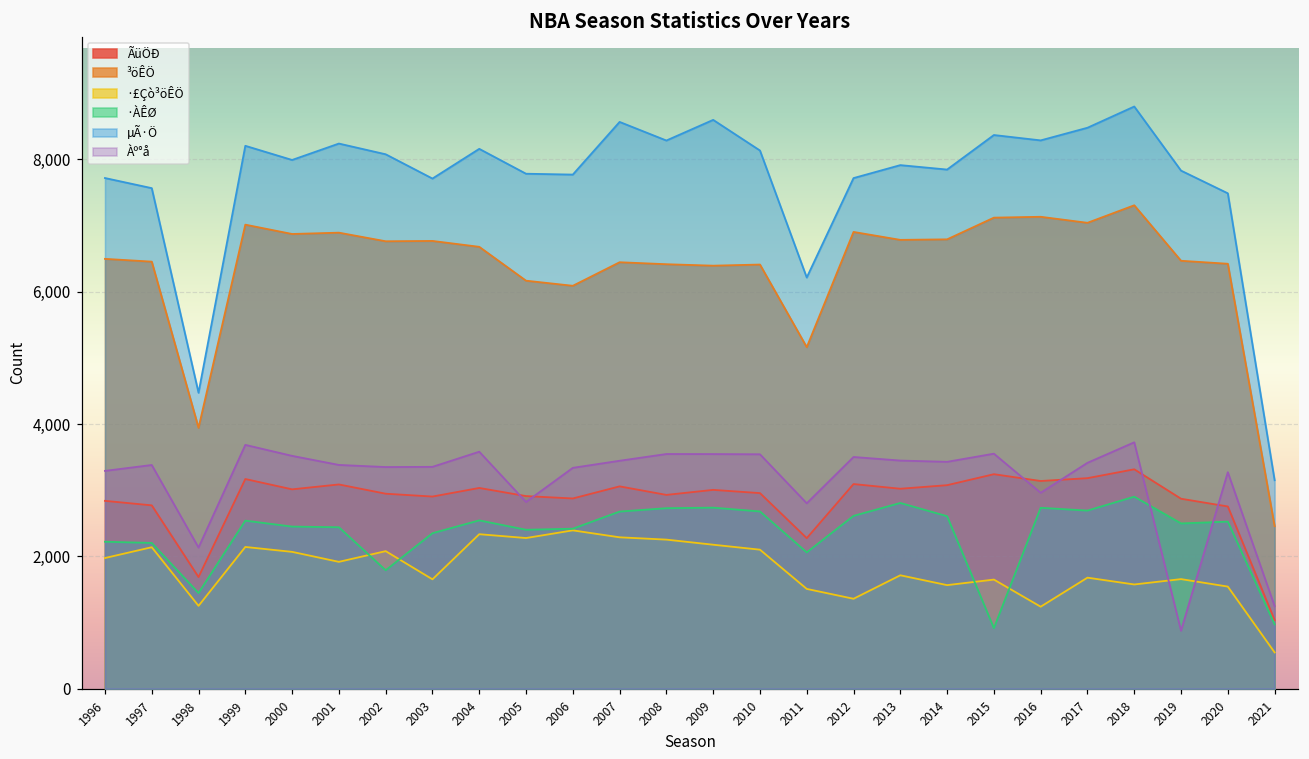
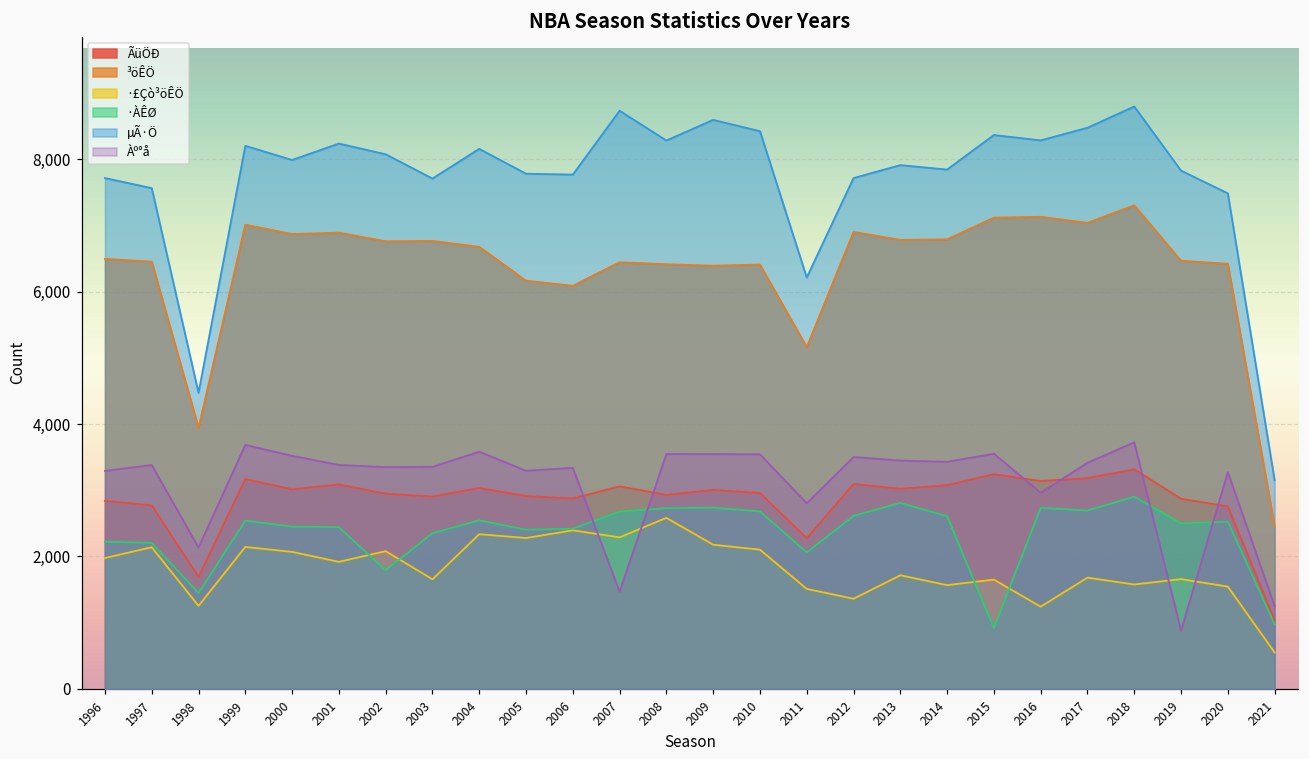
Àº°å, 2005: 2,800 -> 3,300
µÃ·Ö, 2007: 8,600 -> 8,700
Àº°å, 2007: 3,400 -> 1,500
·£Çò³öÊÖ, 2008: 2,300 -> 2,600
µÃ·Ö, 2010: 8,100 -> 8,400
